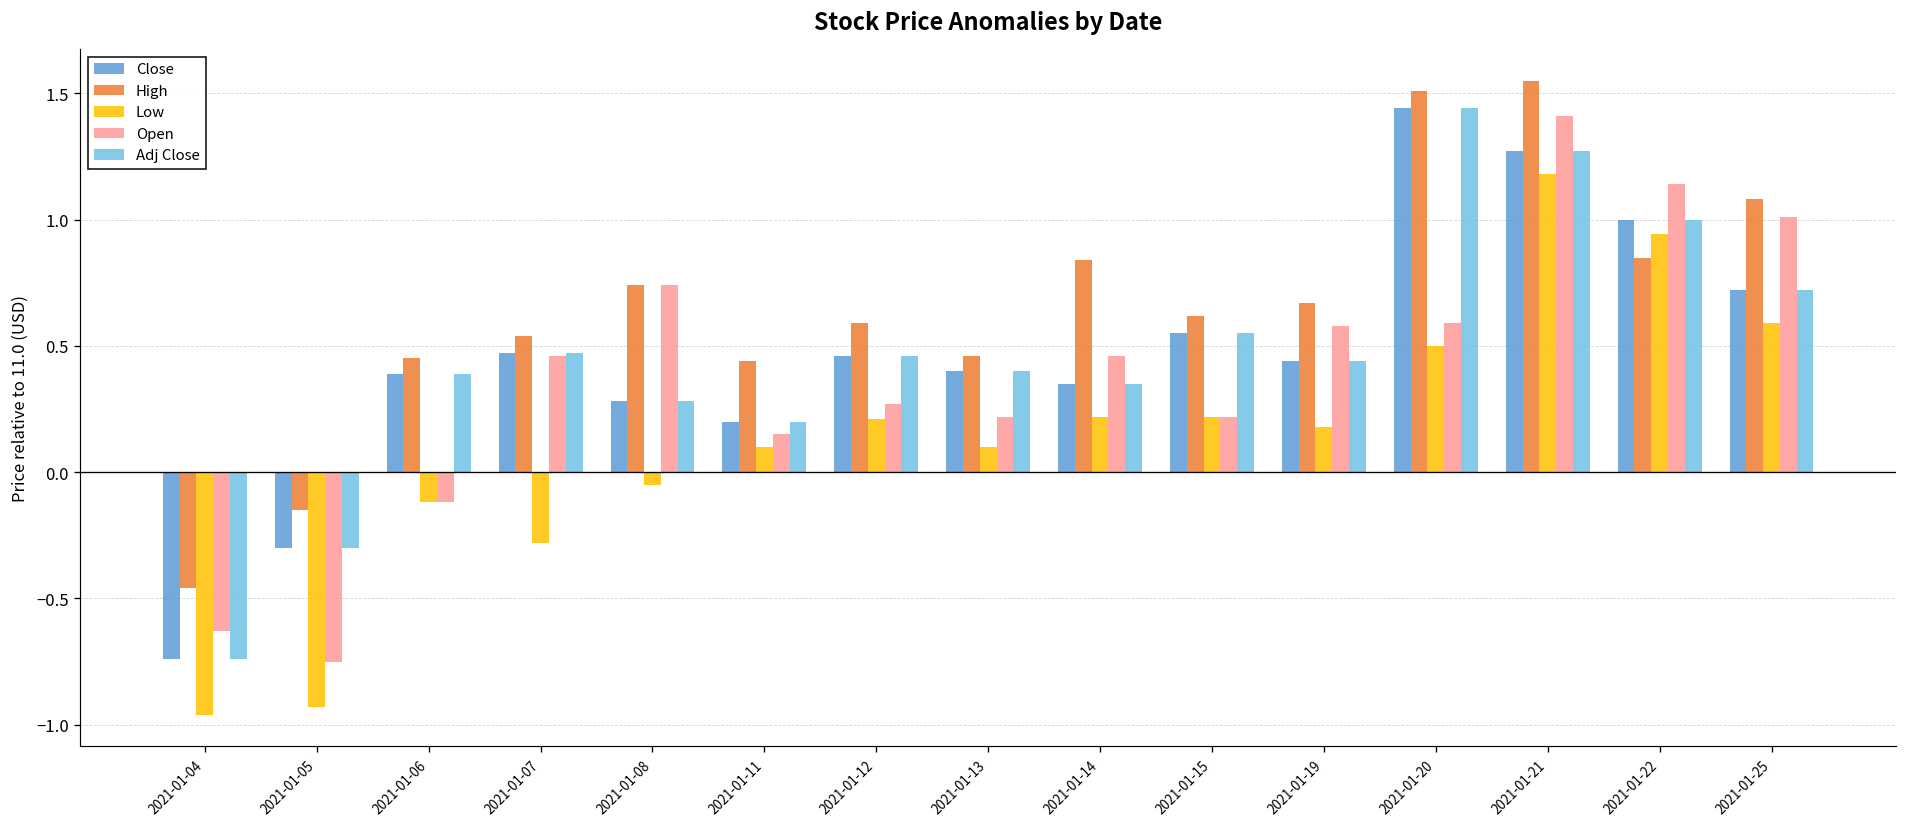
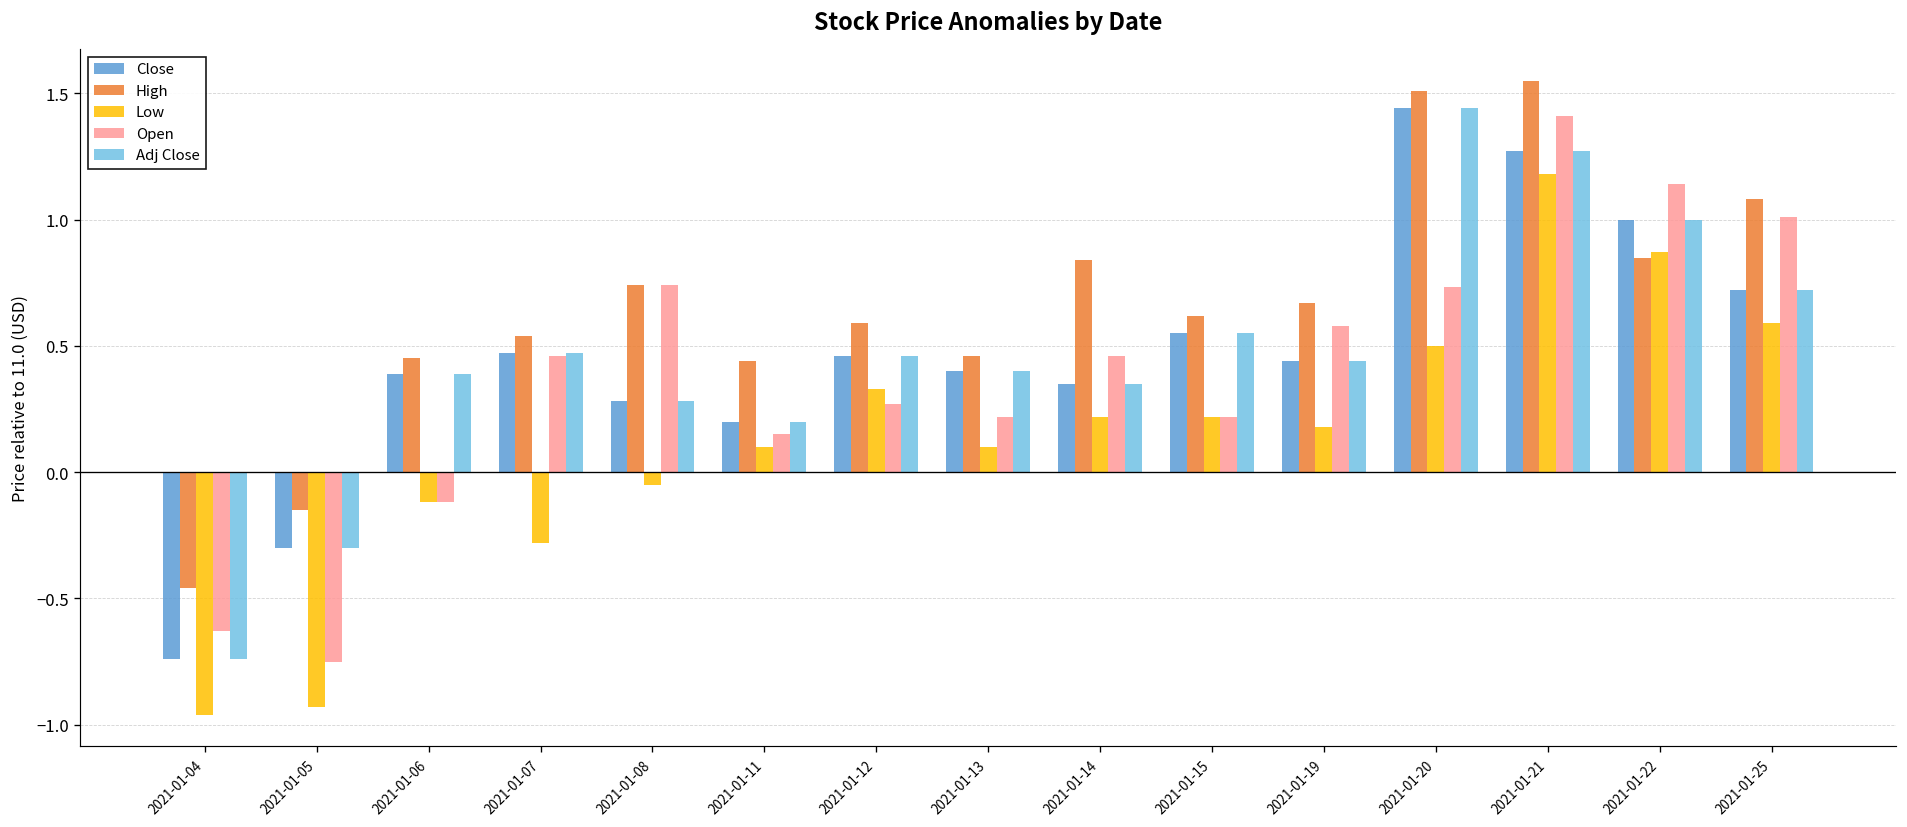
Low, 2021-01-12: 0.21 -> 0.33
Open, 2021-01-20: 0.59 -> 0.73
Low, 2021-01-22: 0.94 -> 0.87
